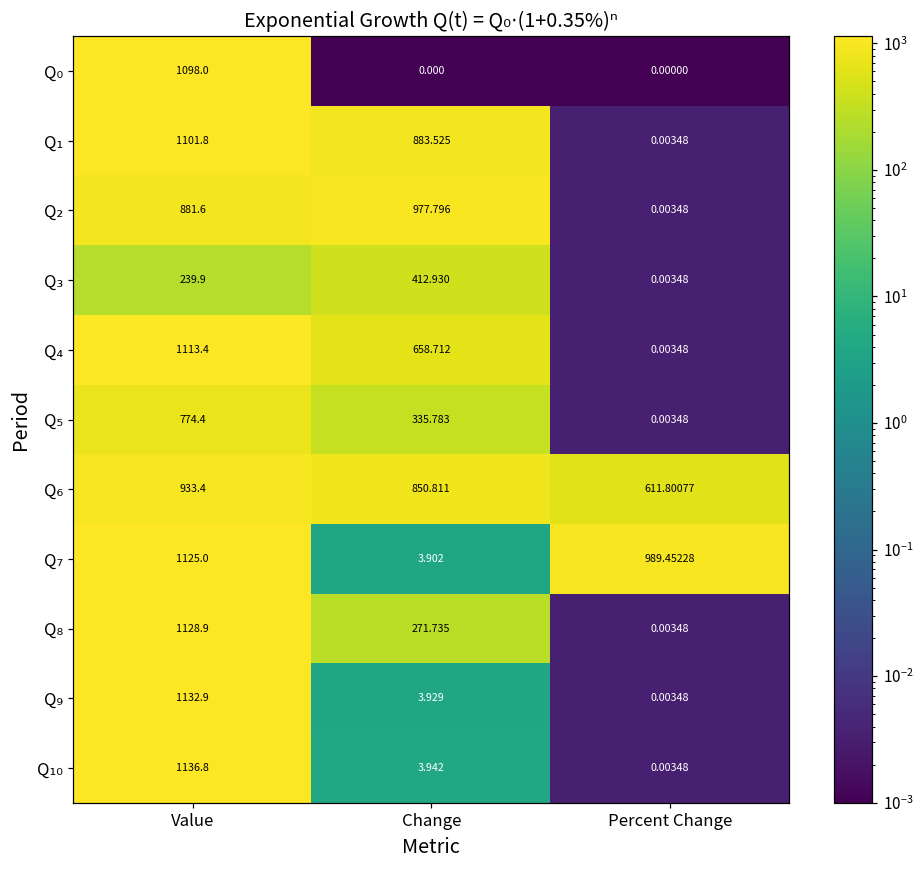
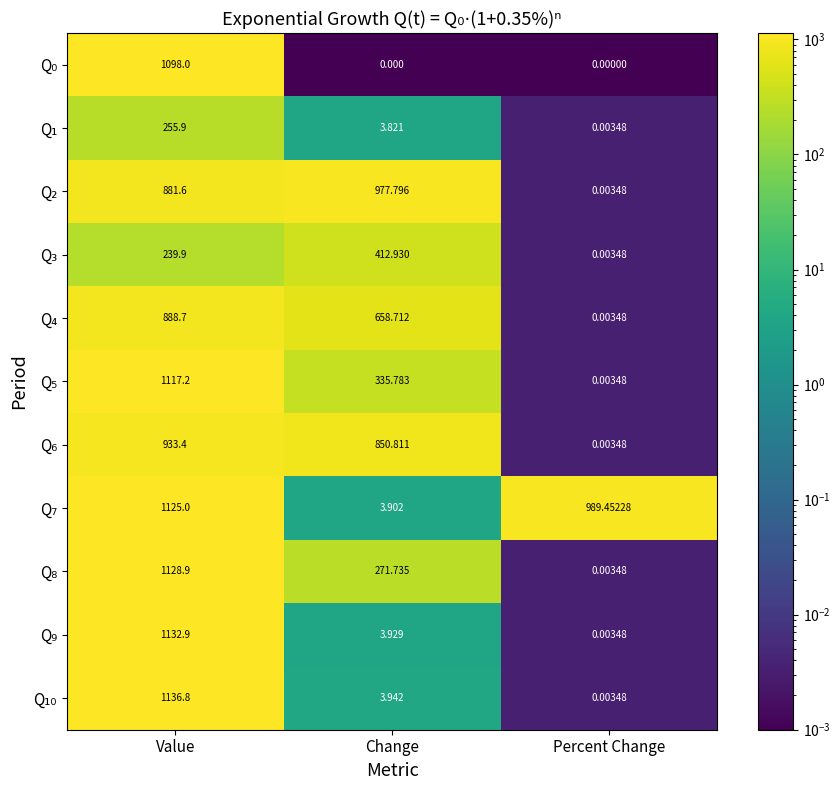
Q₁, Value: 1101.8 -> 255.9
Q₁, Change: 883.525 -> 3.821
Q₄, Value: 1113.4 -> 888.7
Q₅, Value: 774.4 -> 1117.2
Q₆, Percent Change: 611.80077 -> 0.00348
